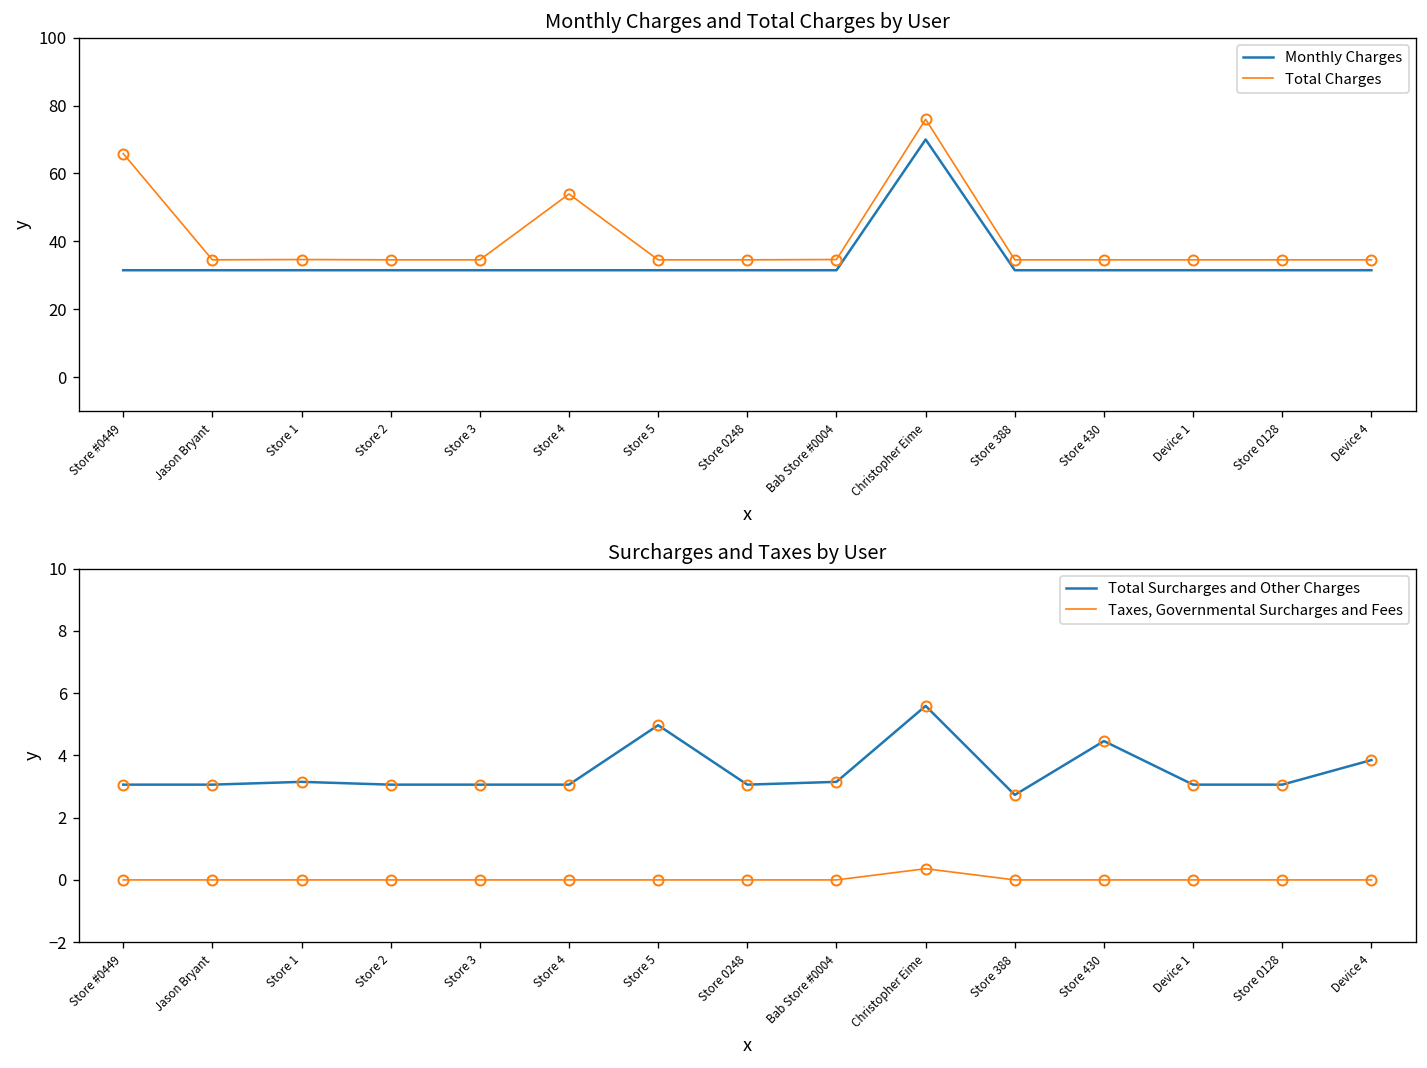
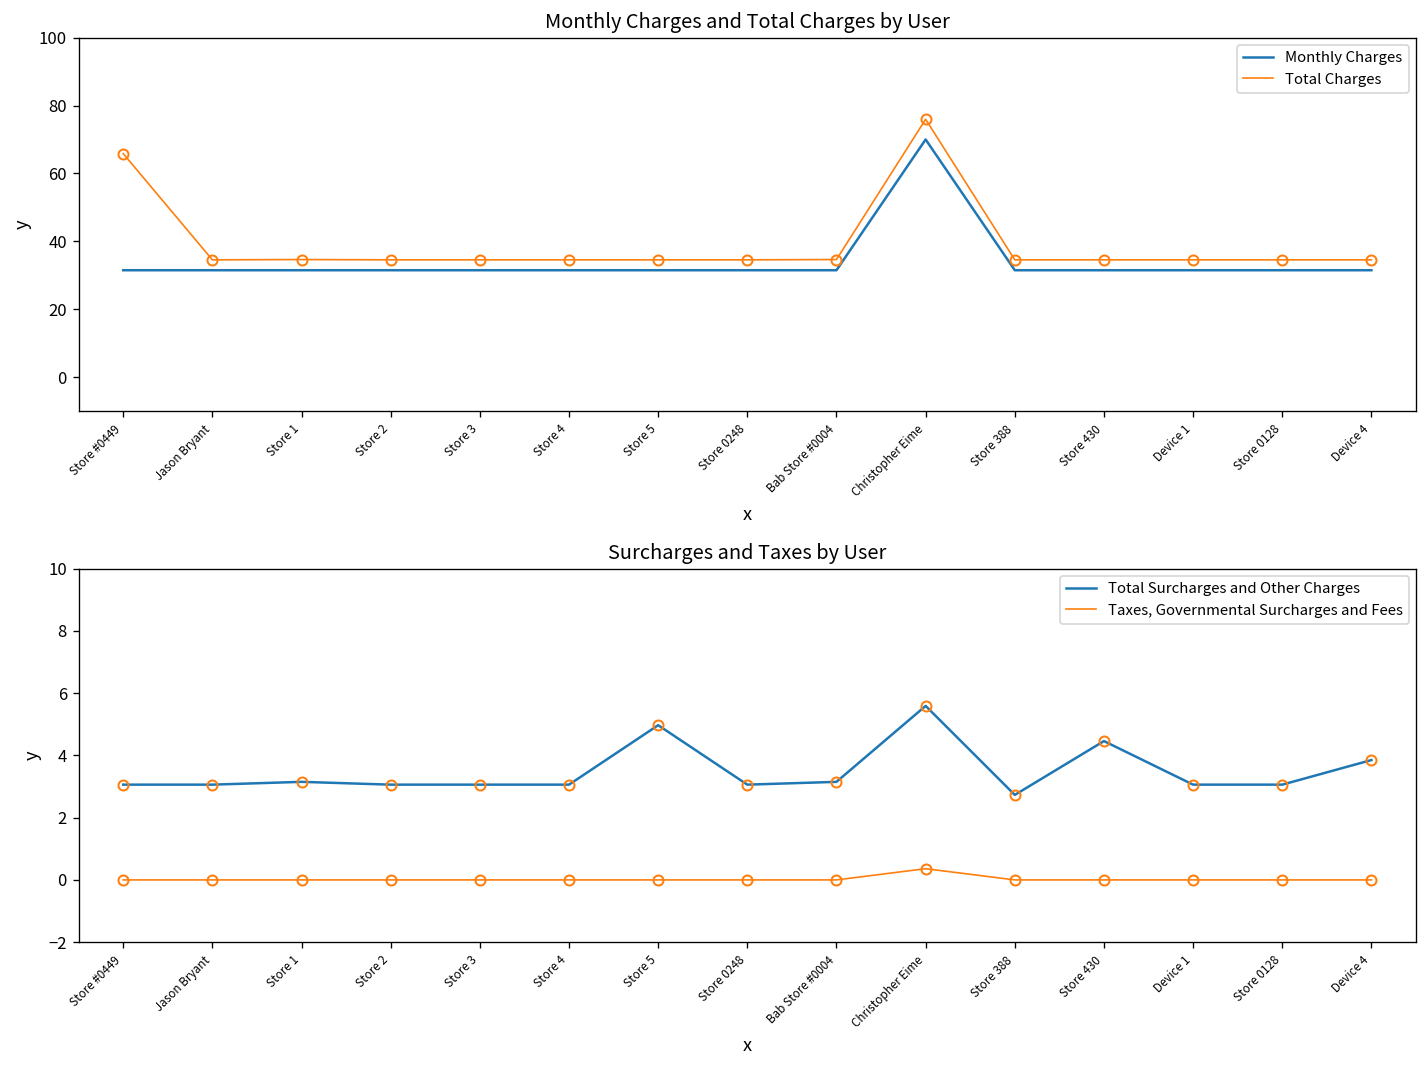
Monthly Charges and Total Charges by User, Total Charges, Store 4: 54 -> 35
